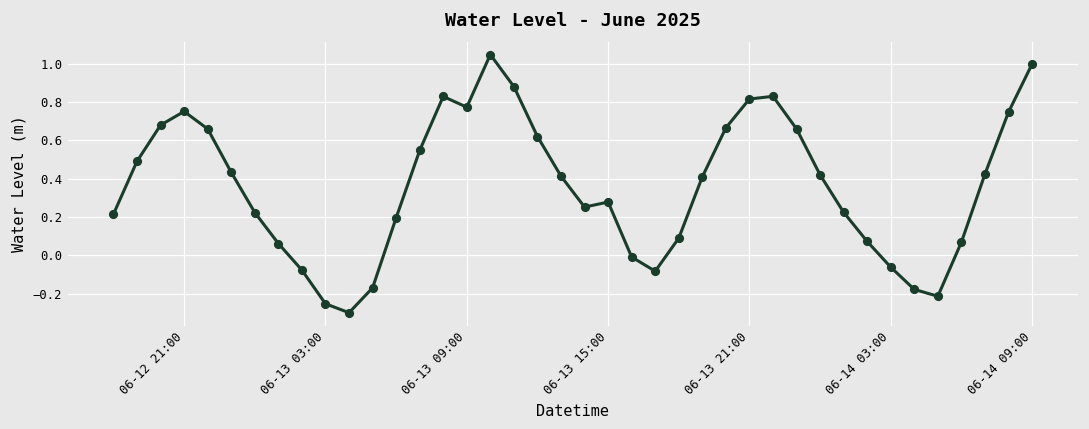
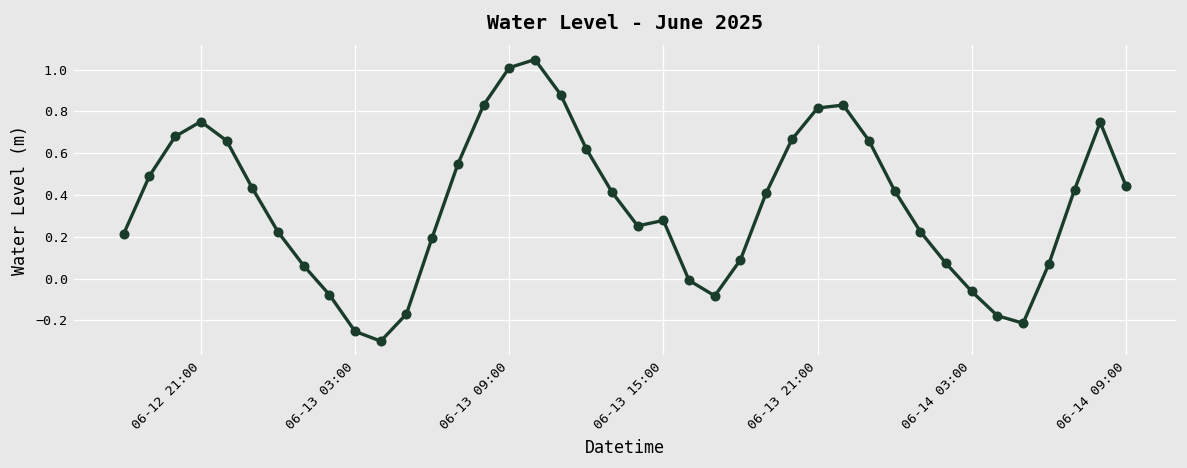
06-13 09:00: 0.77 -> 1.01
06-14 09:00: 1.00 -> 0.44
